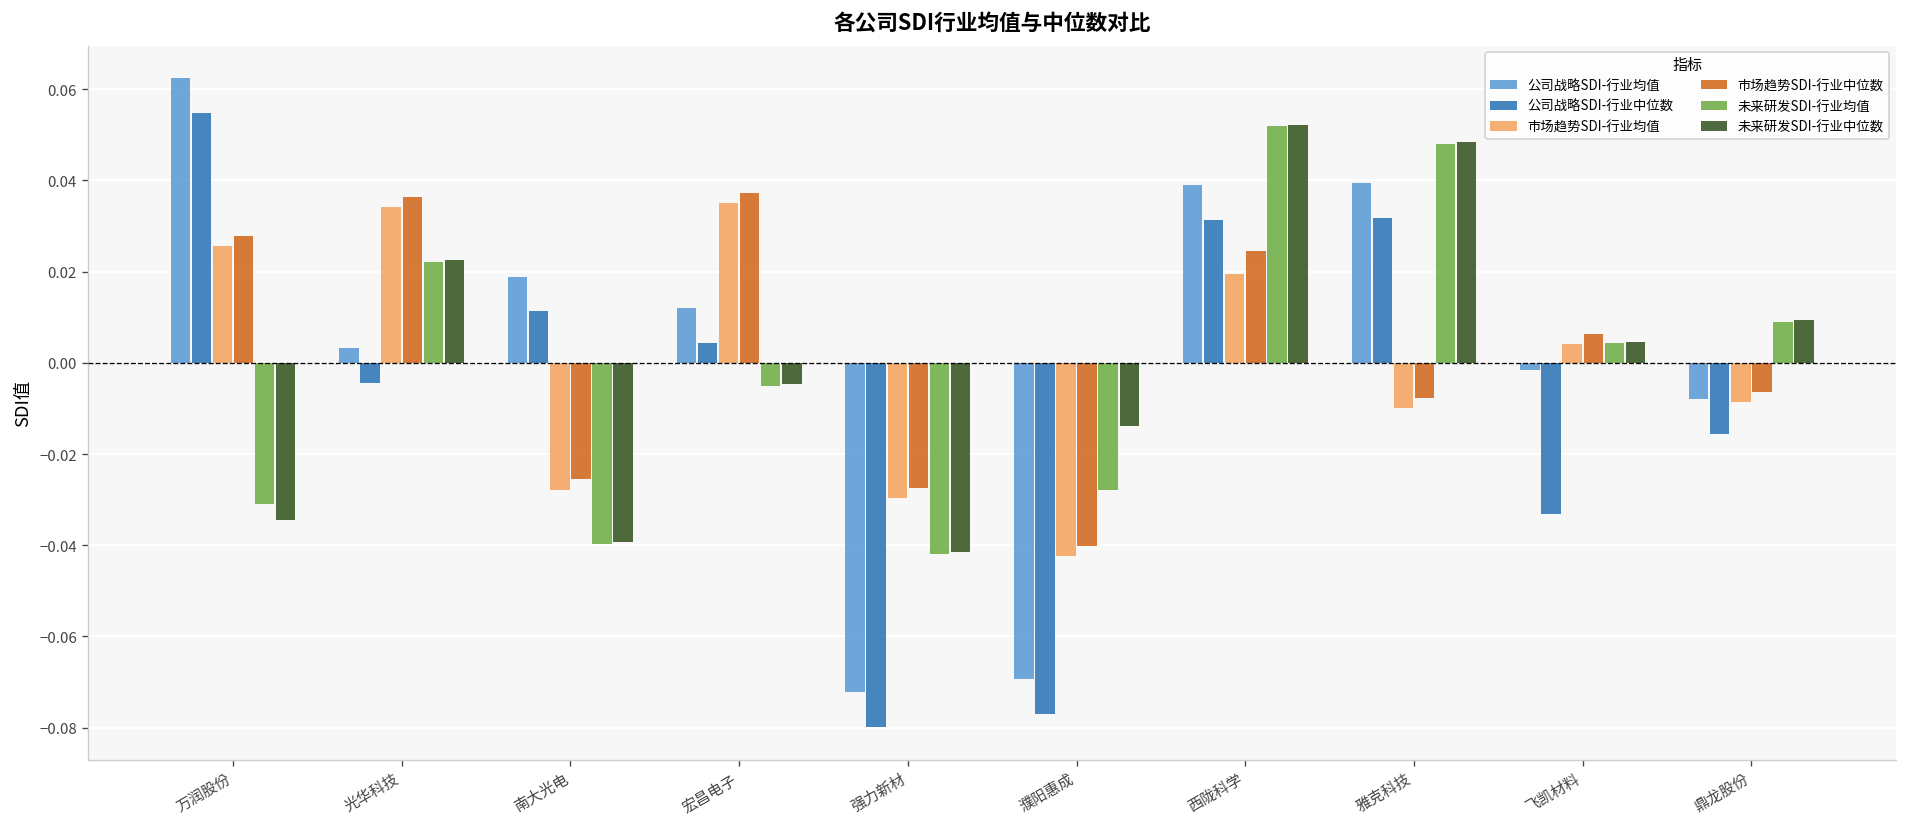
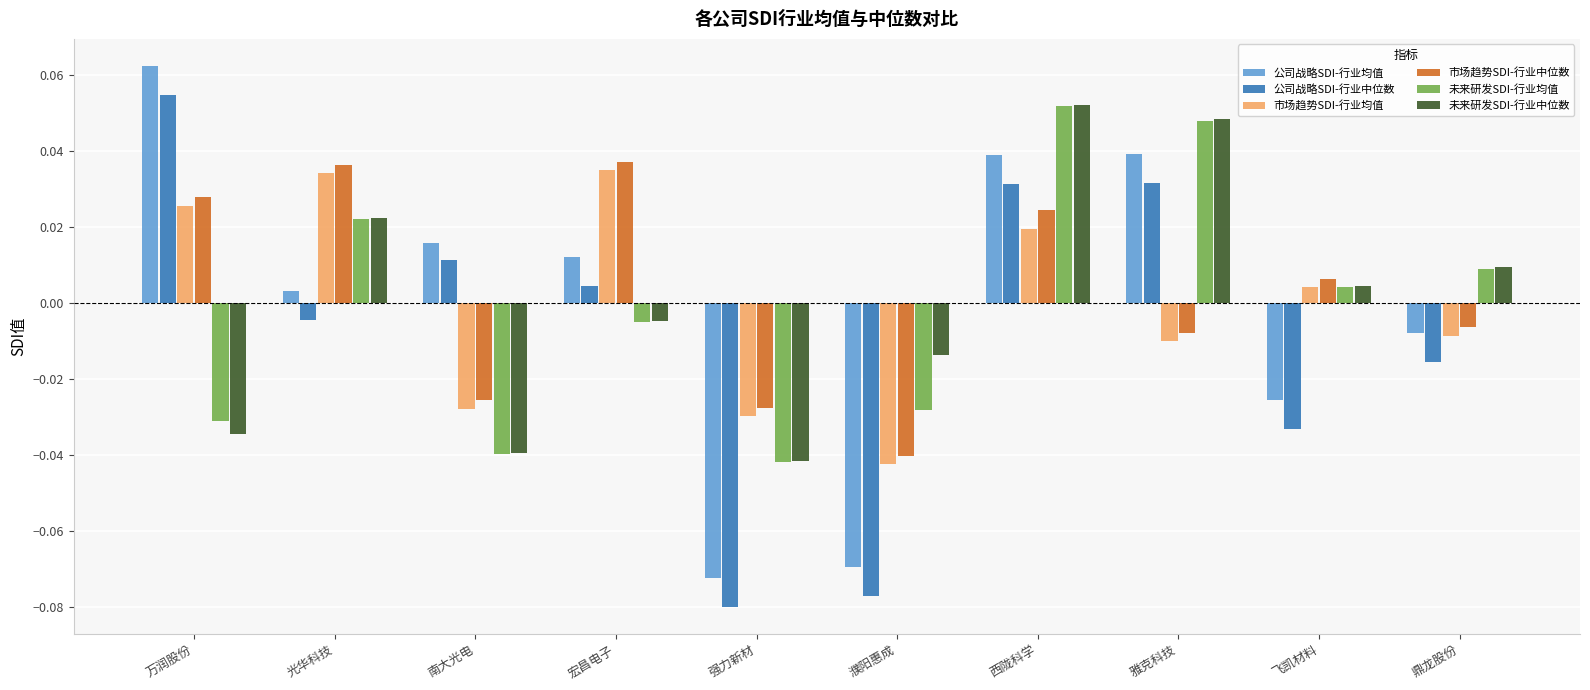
公司战略SDI-行业均值, 南大光电: 0.019 -> 0.016
公司战略SDI-行业均值, 飞凯材料: -0.002 -> -0.025
